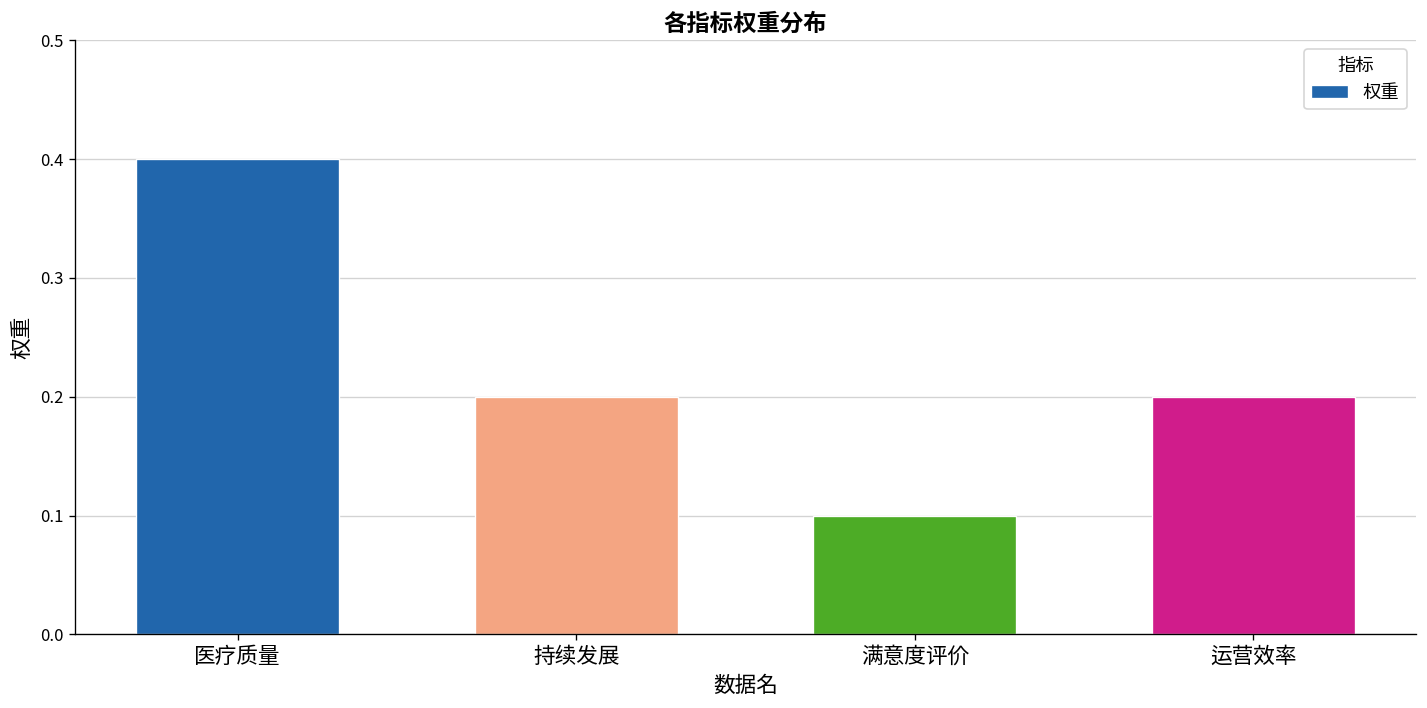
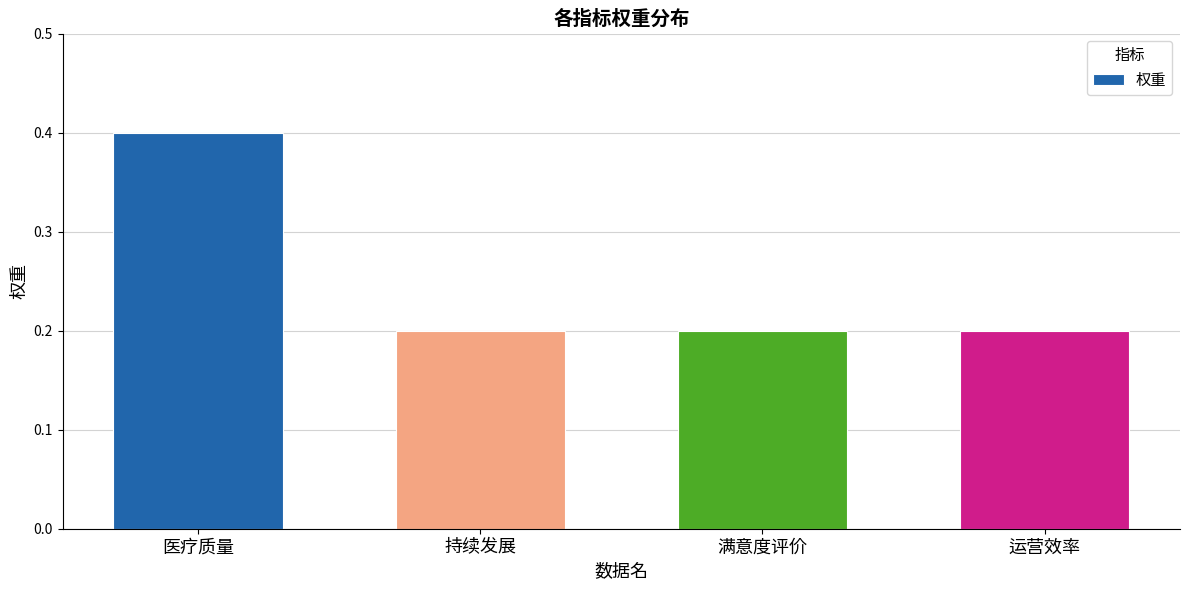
满意度评价: 0.1 -> 0.2
